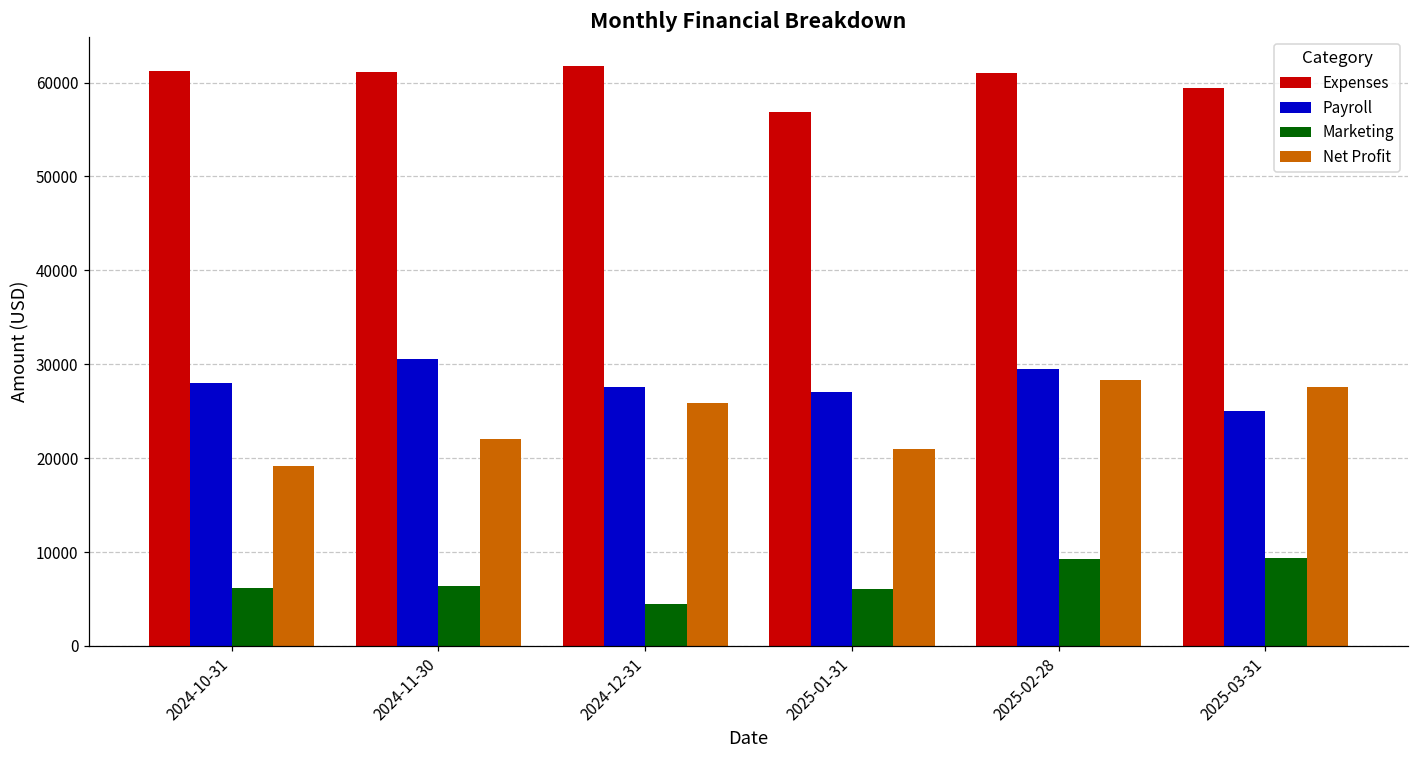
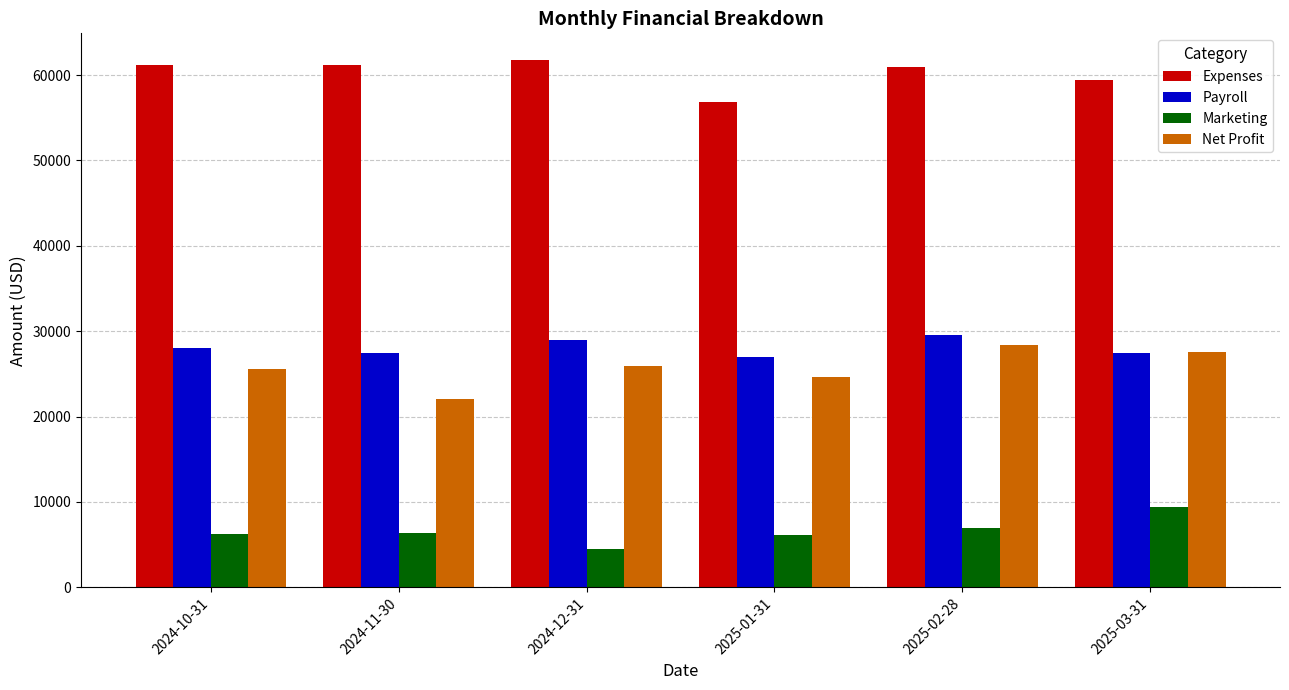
Net Profit, 2024-10-31: 19000 -> 26000
Payroll, 2024-11-30: 31000 -> 28000
Payroll, 2024-12-31: 28000 -> 29000
Net Profit, 2025-01-31: 21000 -> 25000
Marketing, 2025-02-28: 9000 -> 7000
Payroll, 2025-03-31: 25000 -> 27000
